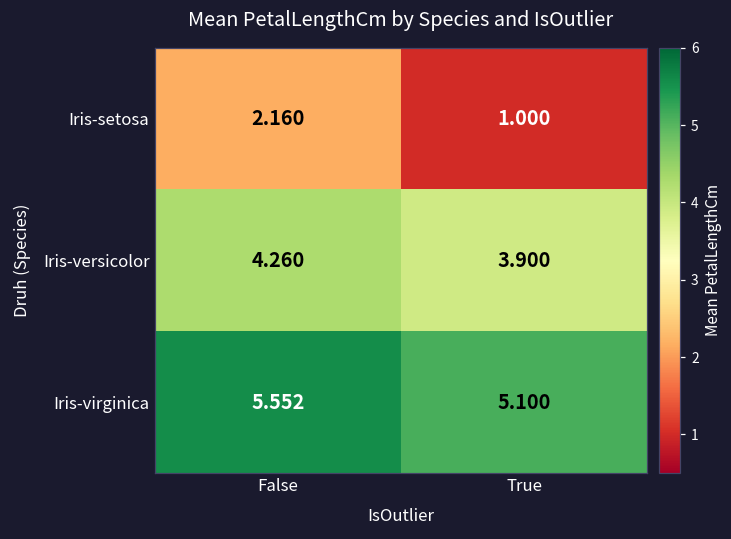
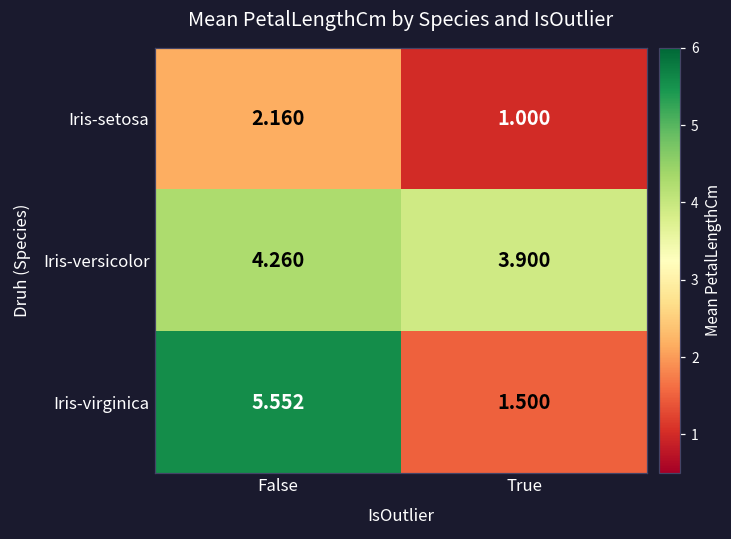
Iris-virginica, True: 5.100 -> 1.500
